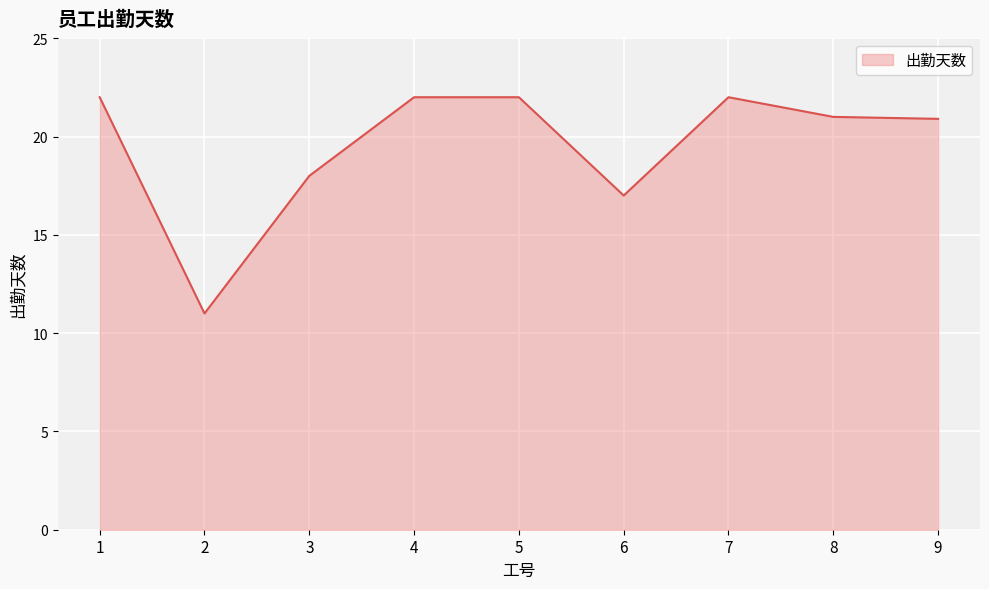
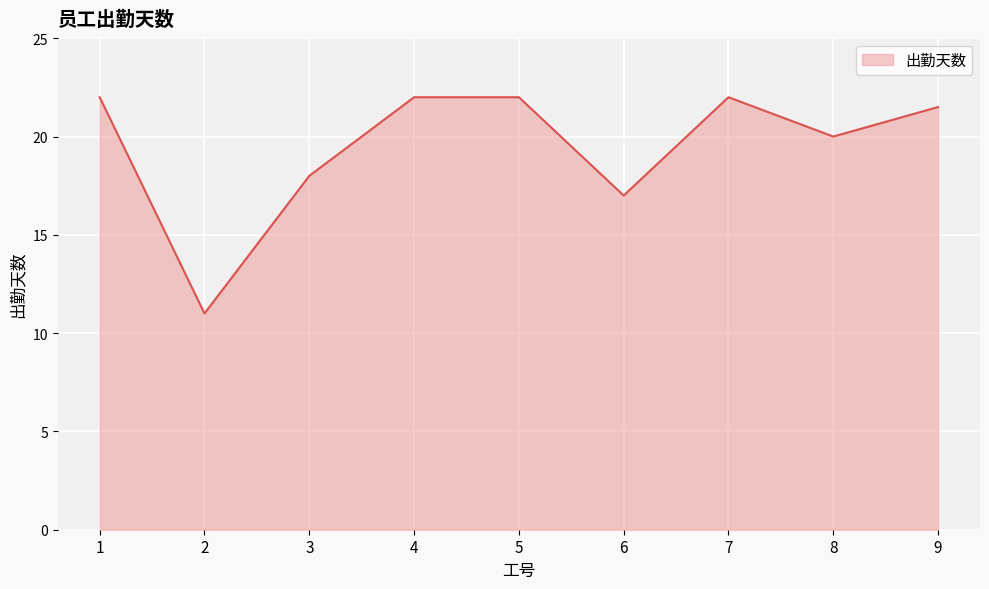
8: 21 -> 20
9: 20.9 -> 21.5
